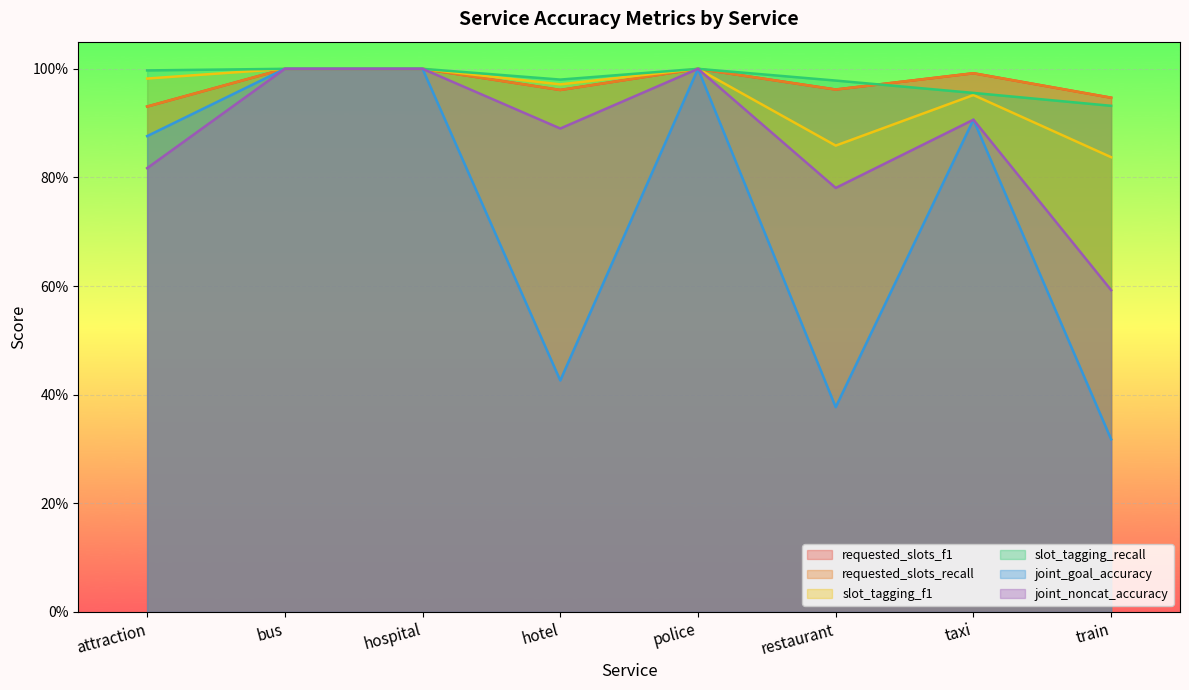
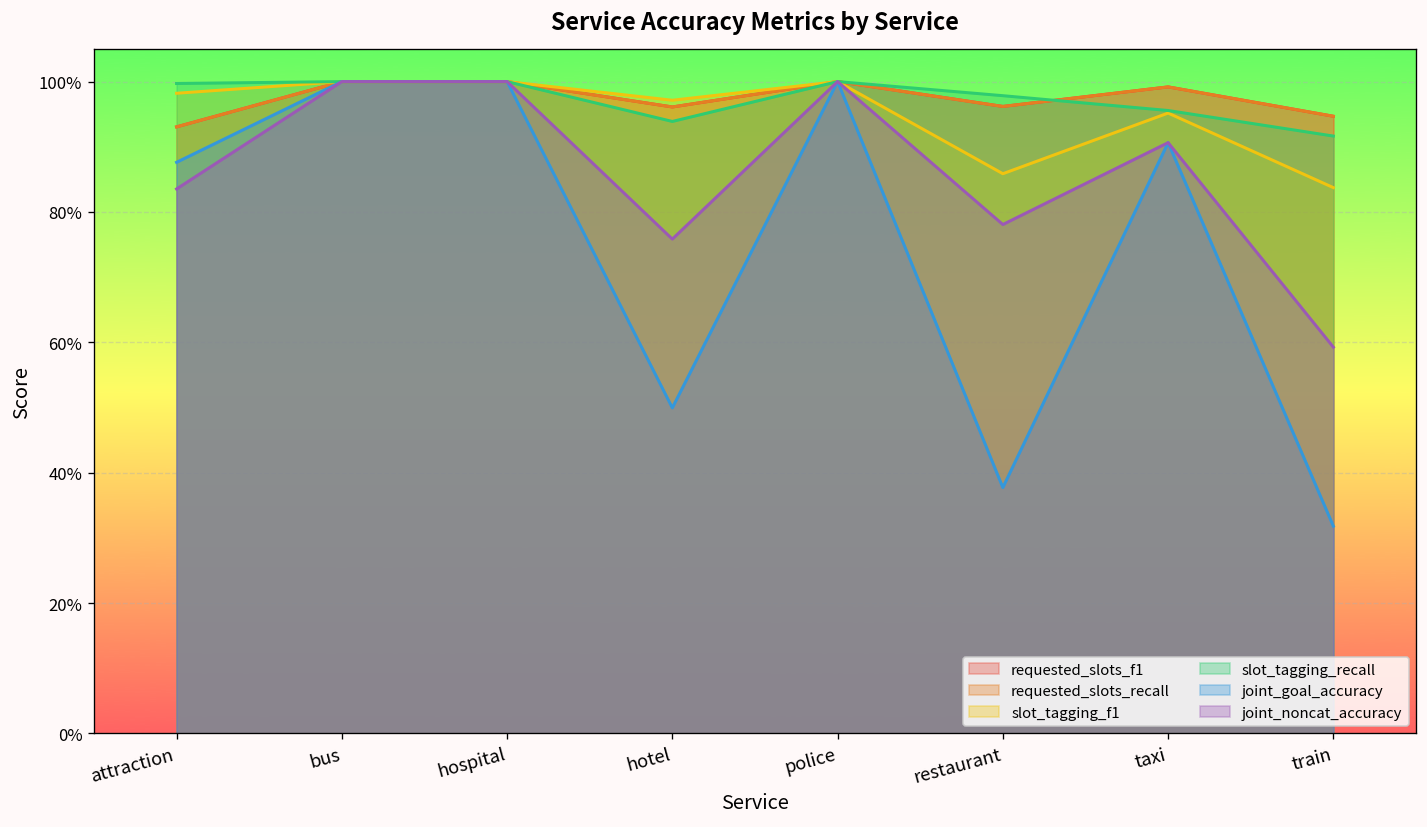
joint_noncat_accuracy, attraction: 82% -> 84%
slot_tagging_recall, hotel: 98% -> 94%
joint_goal_accuracy, hotel: 43% -> 50%
joint_noncat_accuracy, hotel: 89% -> 76%
slot_tagging_recall, train: 93% -> 92%
